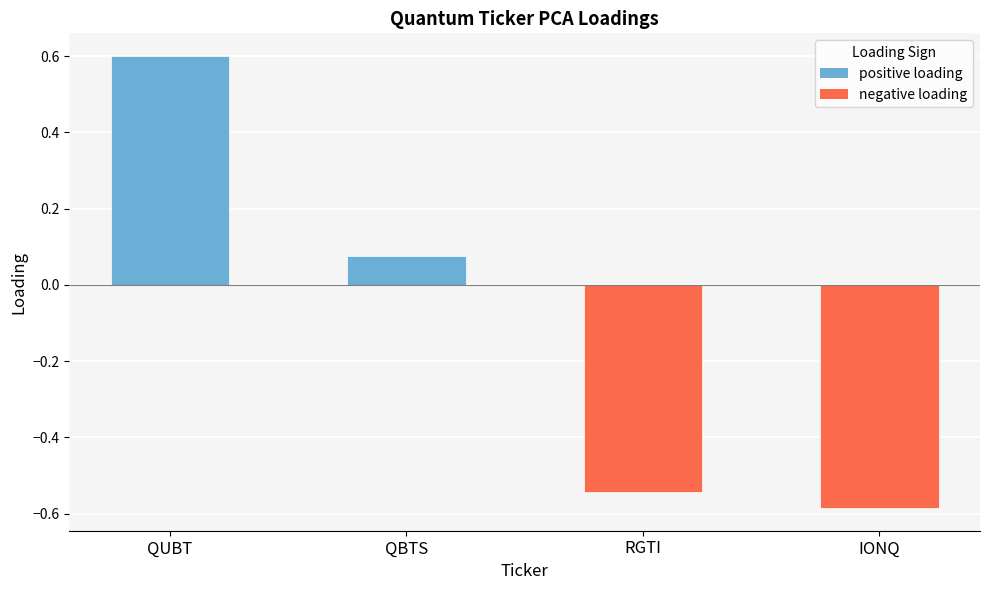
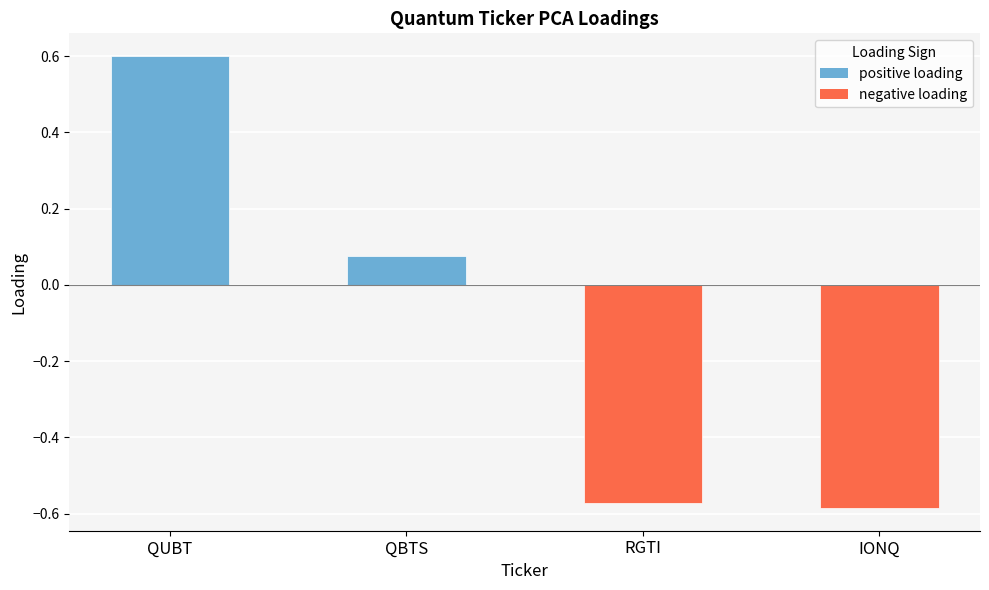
RGTI: -0.54 -> -0.57
